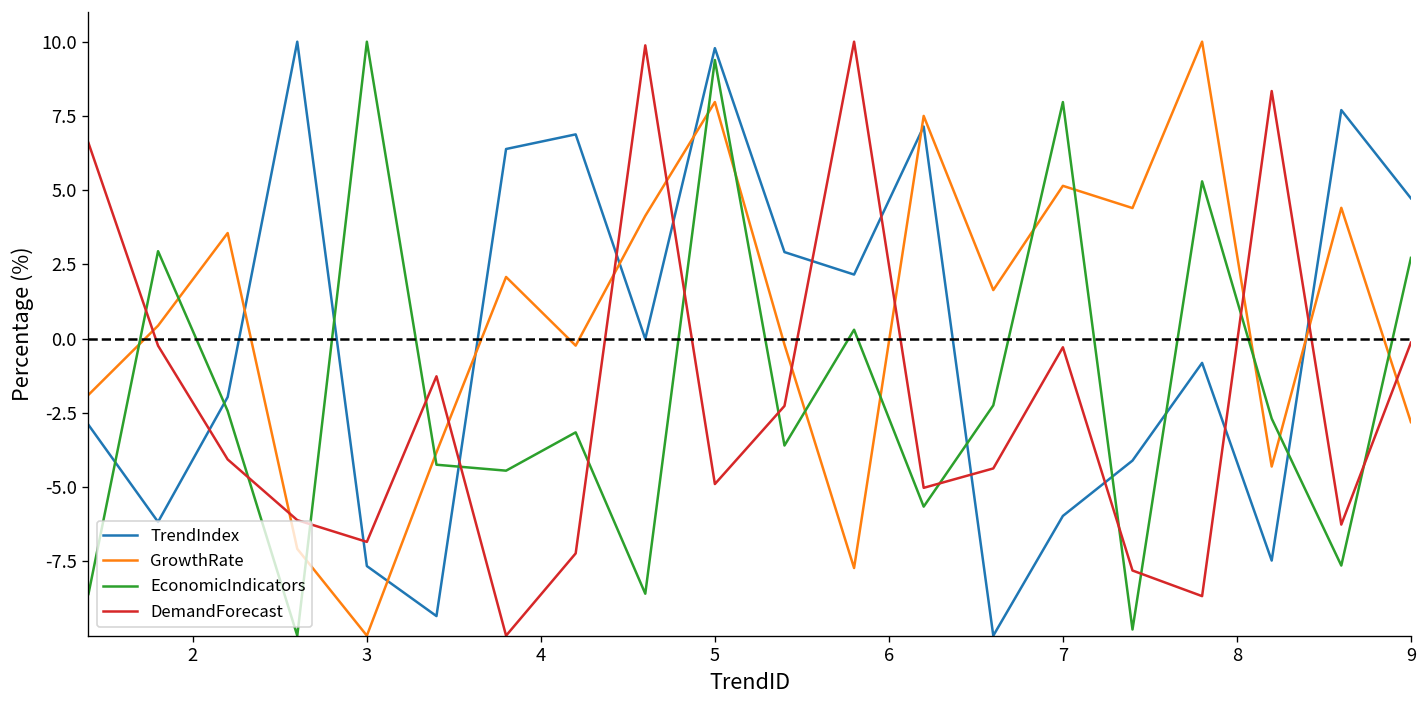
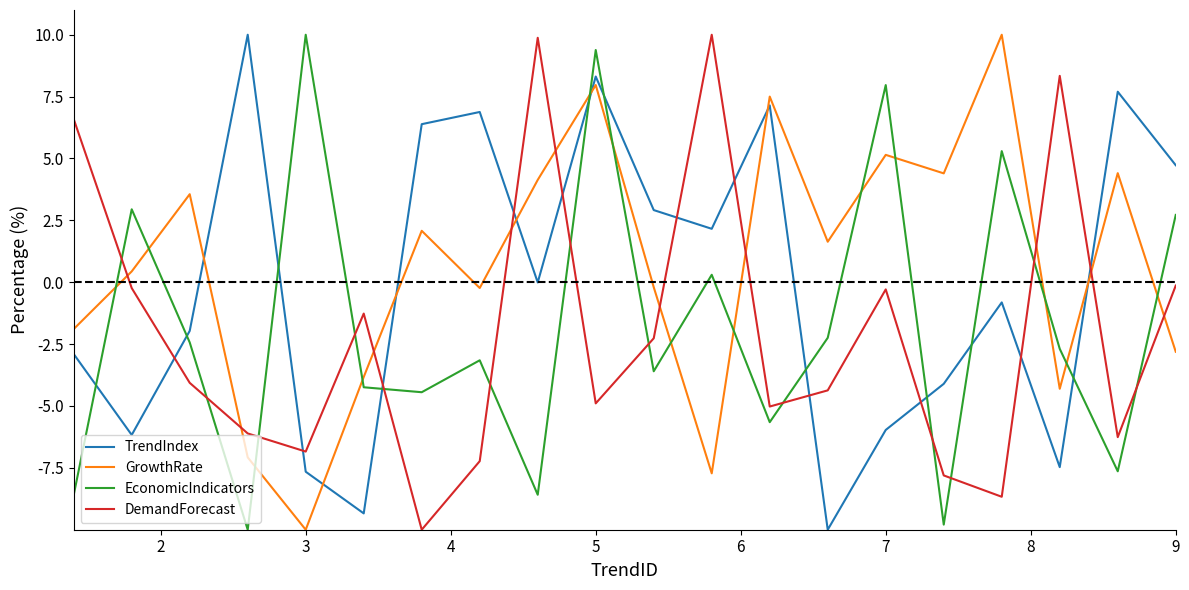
TrendIndex, 5: 9.8 -> 8.3
